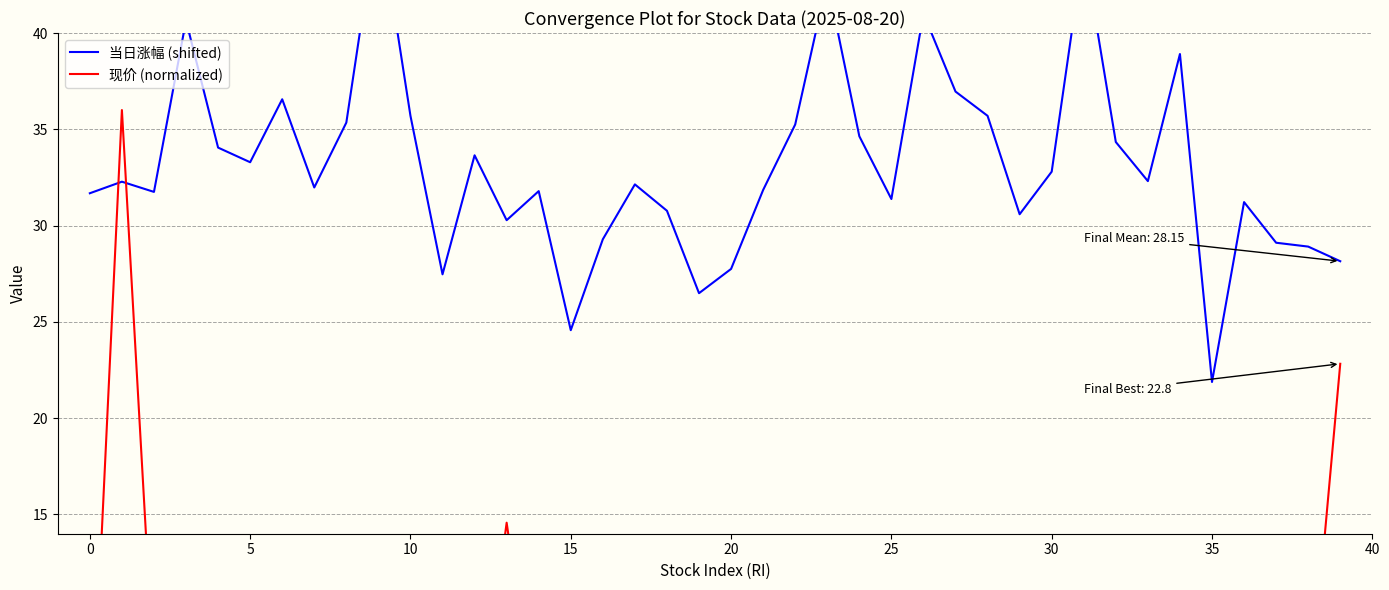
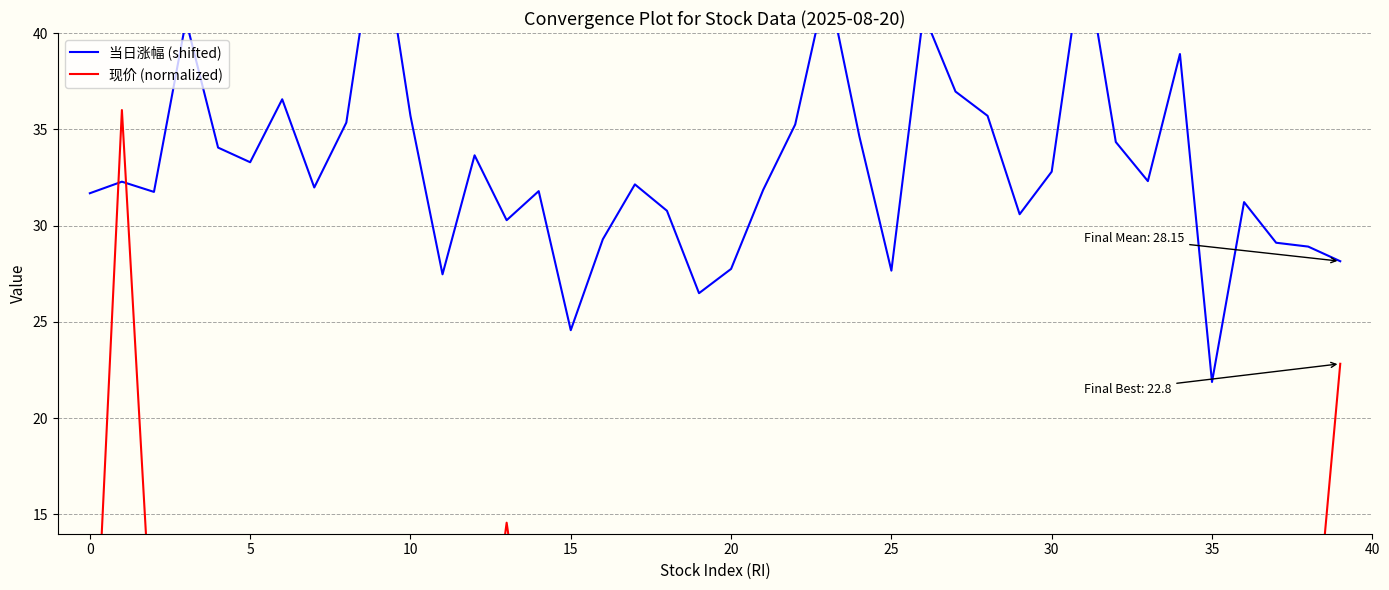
当日涨幅 (shifted), 25: 31.4 -> 27.7
